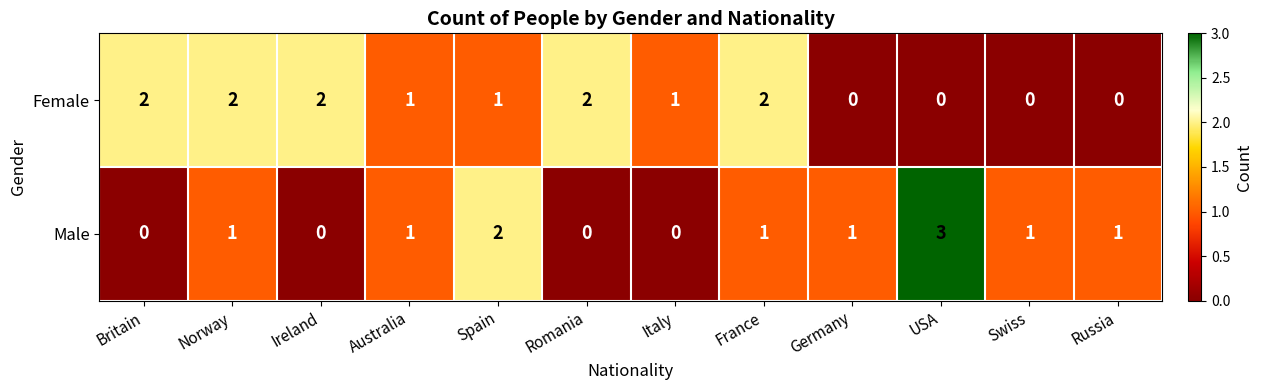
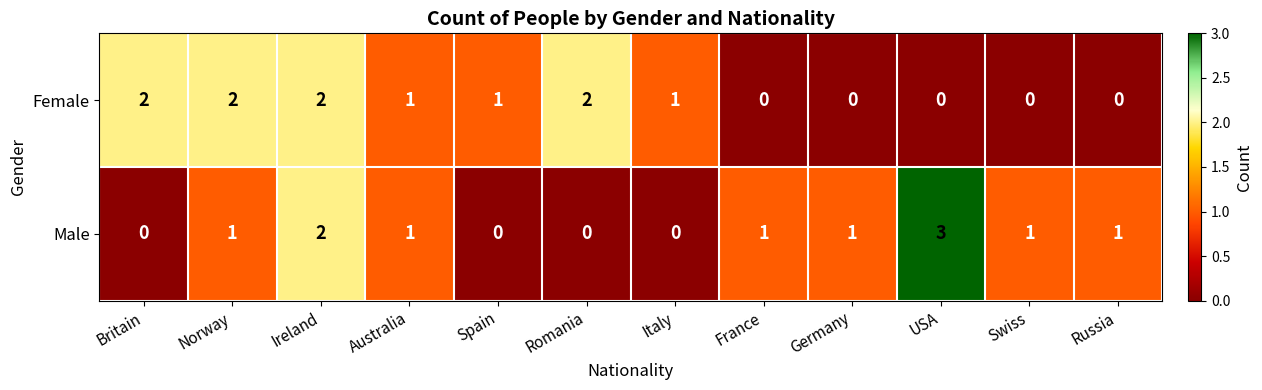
Female, France: 2 -> 0
Male, Ireland: 0 -> 2
Male, Spain: 2 -> 0
